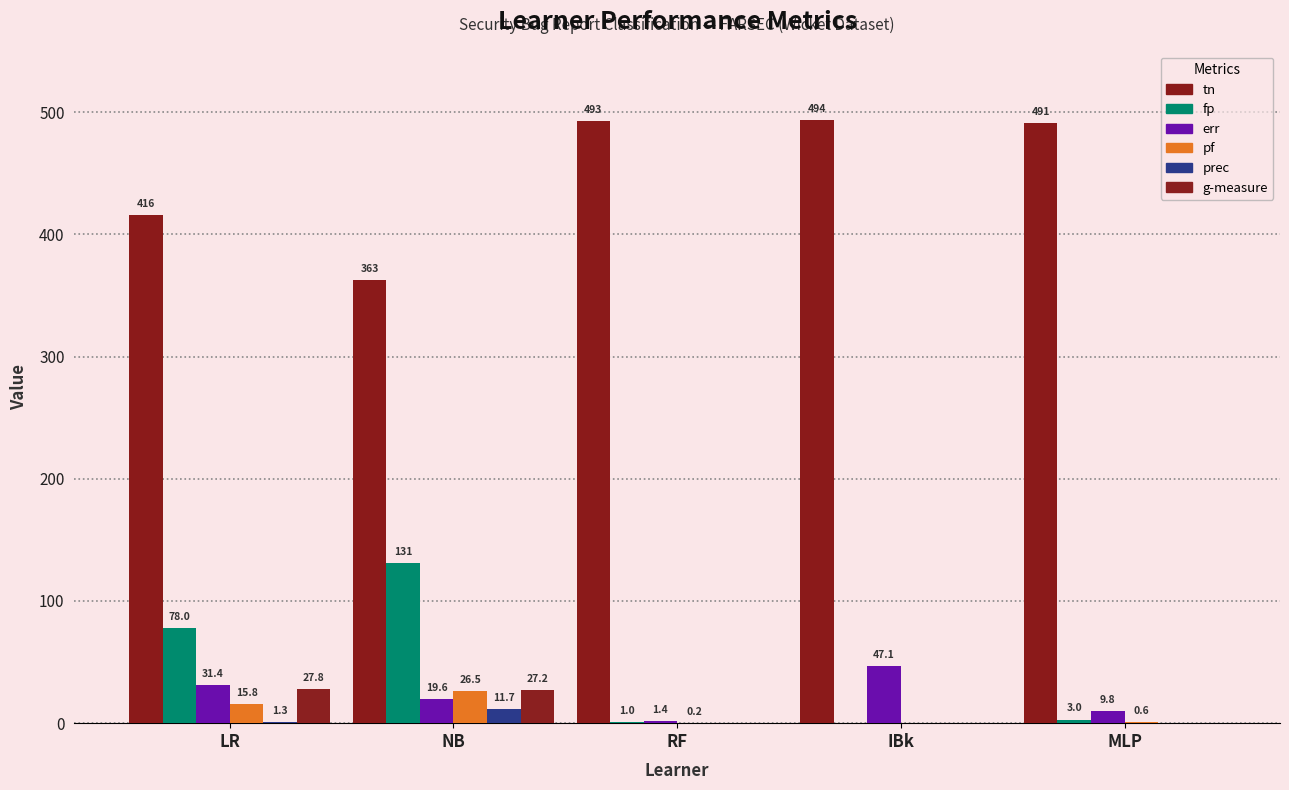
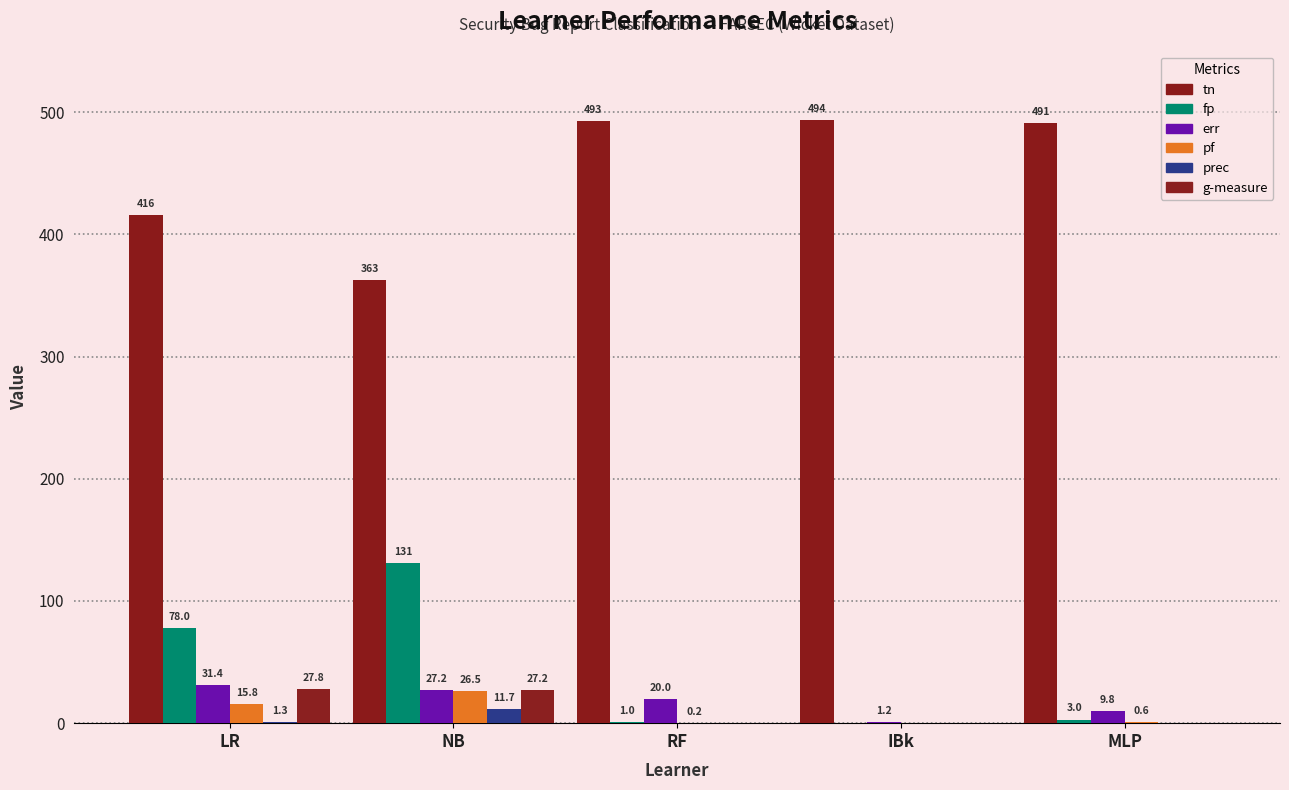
err, NB: 19.6 -> 27.2
err, RF: 1.4 -> 20.0
err, IBk: 47.1 -> 1.2
